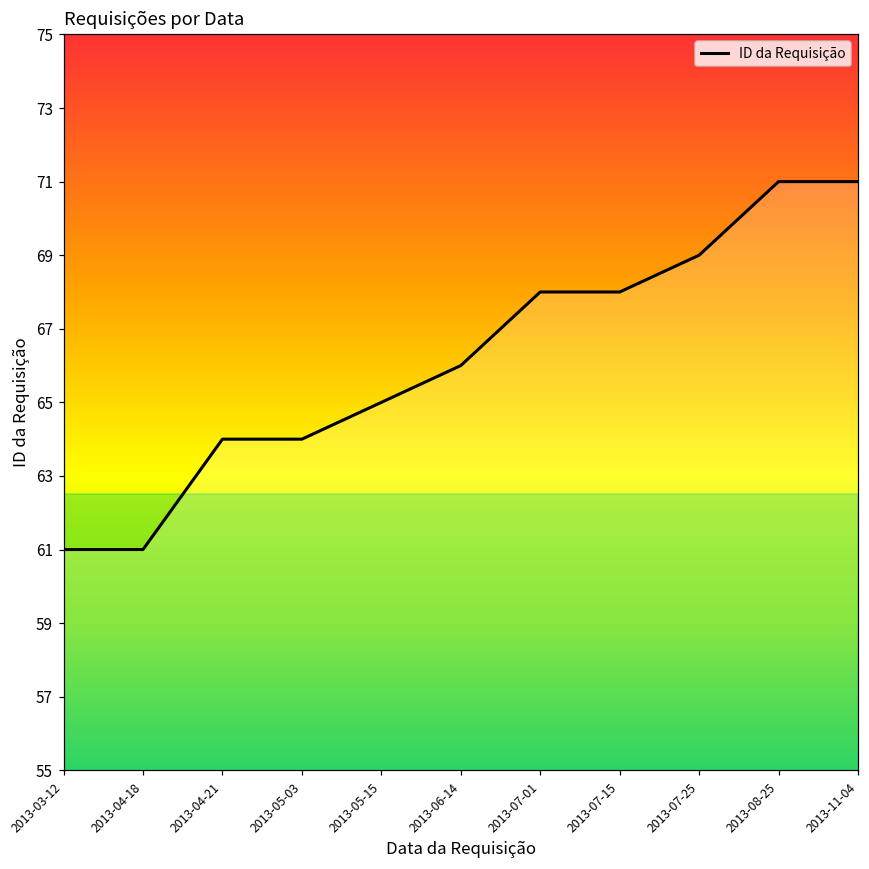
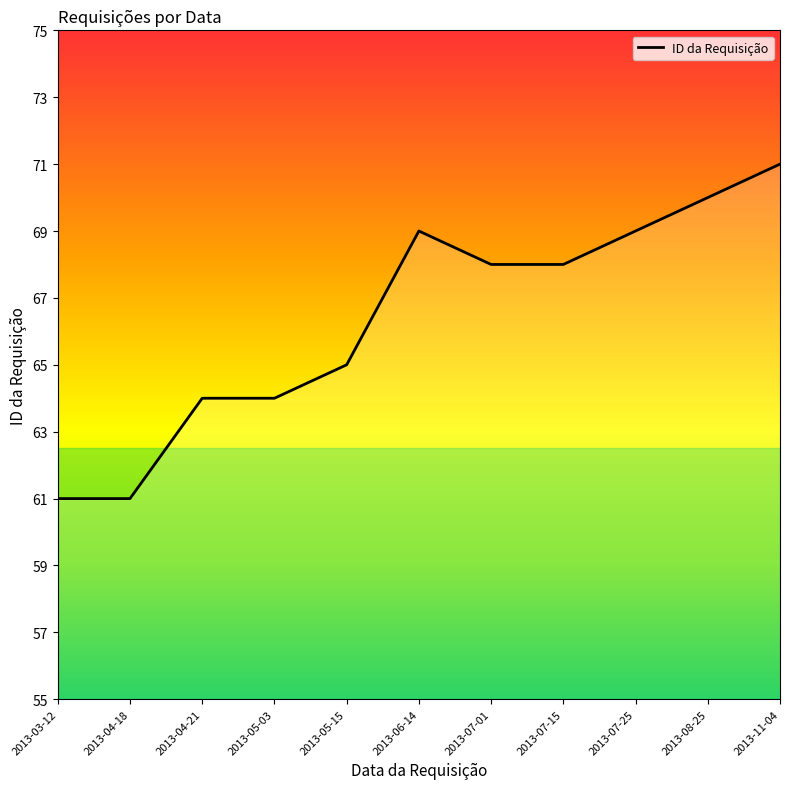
2013-06-14: 66 -> 69
2013-08-25: 71 -> 70
